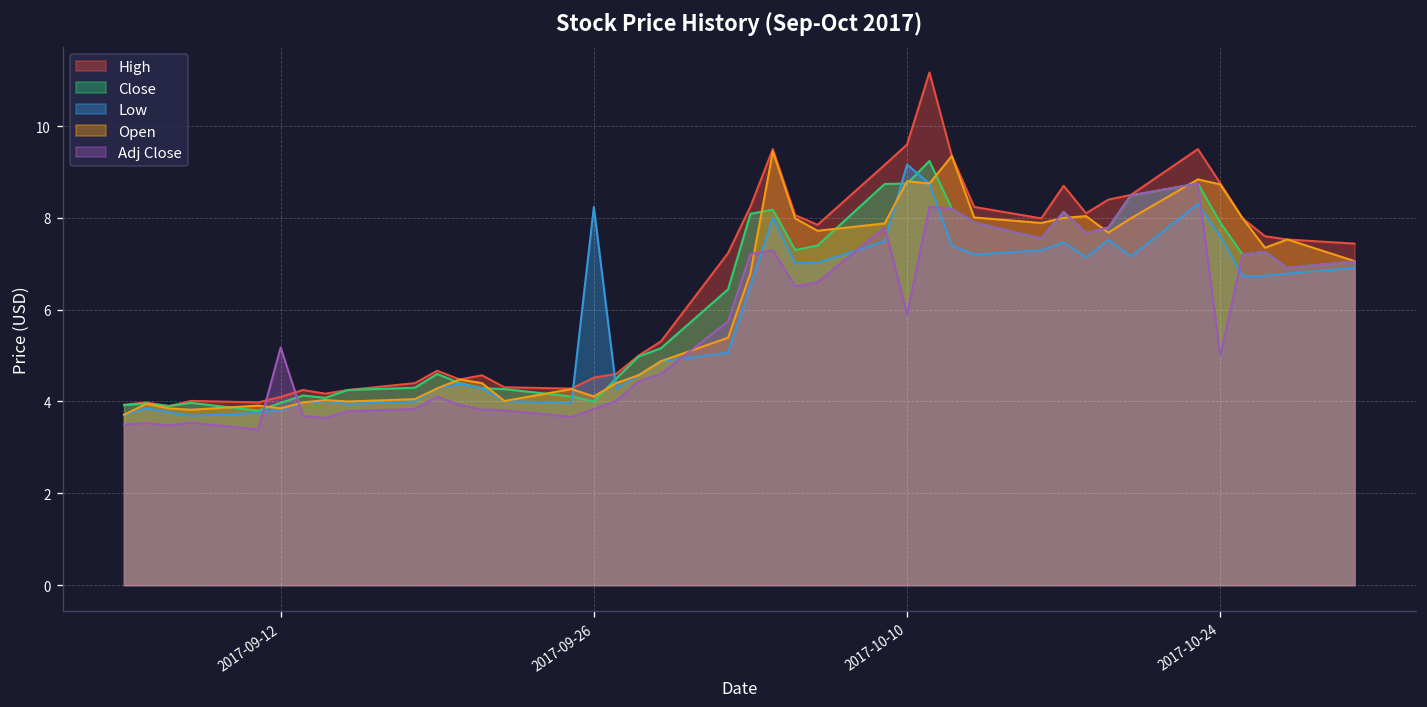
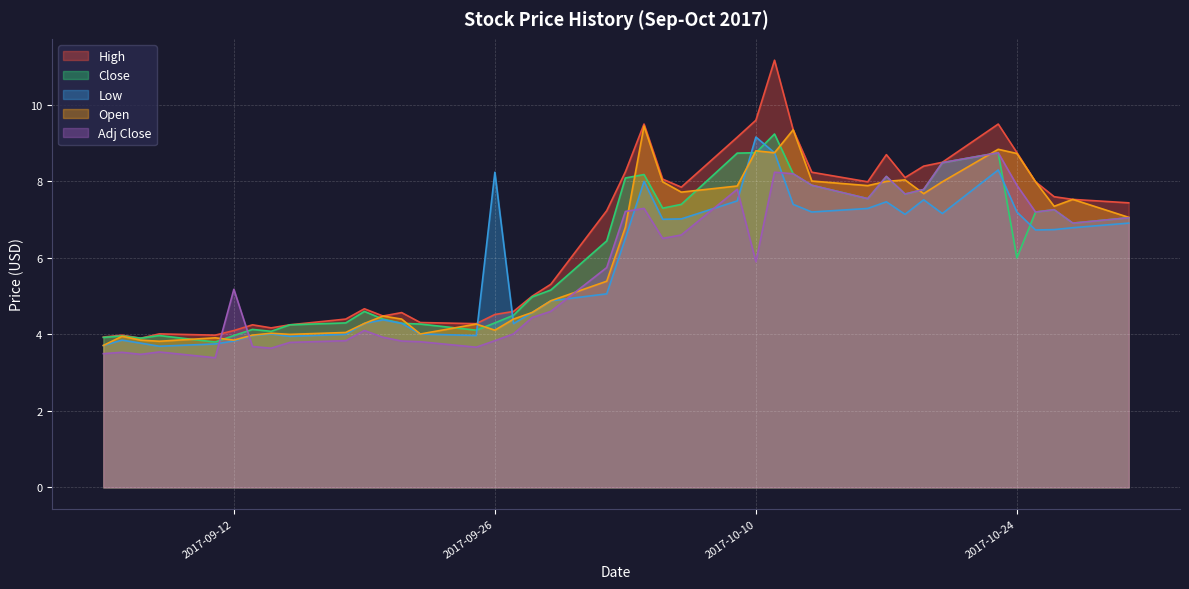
Close, 2017-09-26: 4.0 -> 4.3
Close, 2017-10-24: 7.9 -> 6.0
Low, 2017-10-24: 7.6 -> 7.2
Adj Close, 2017-10-24: 5.0 -> 7.9
